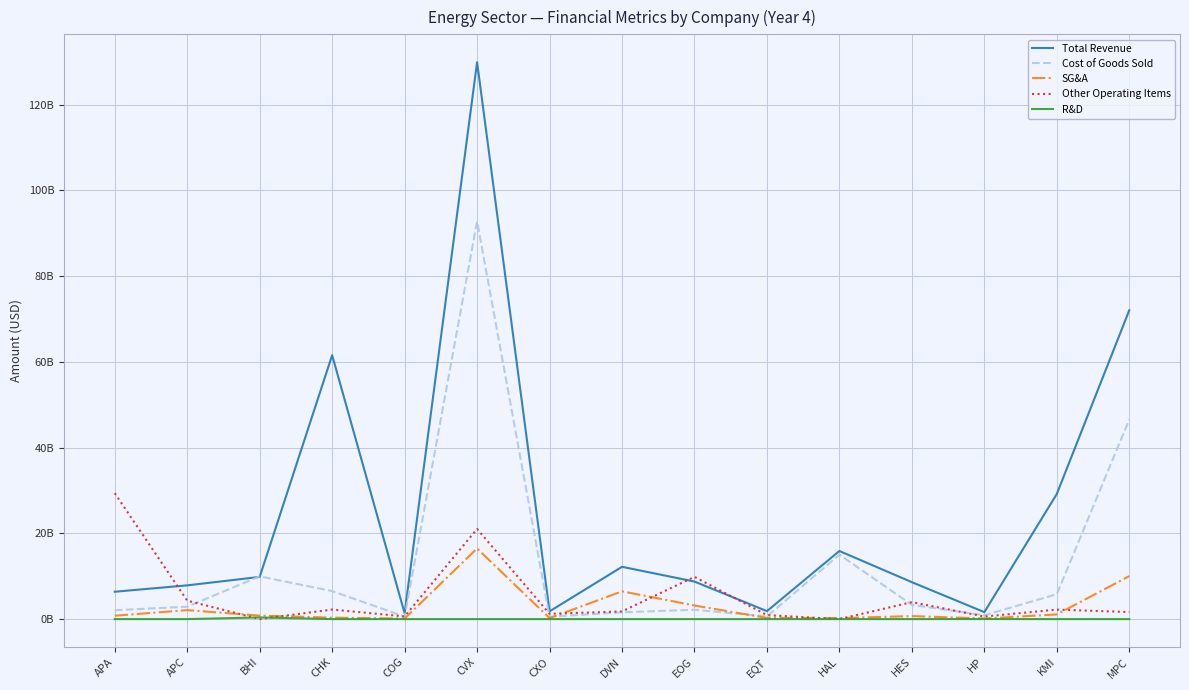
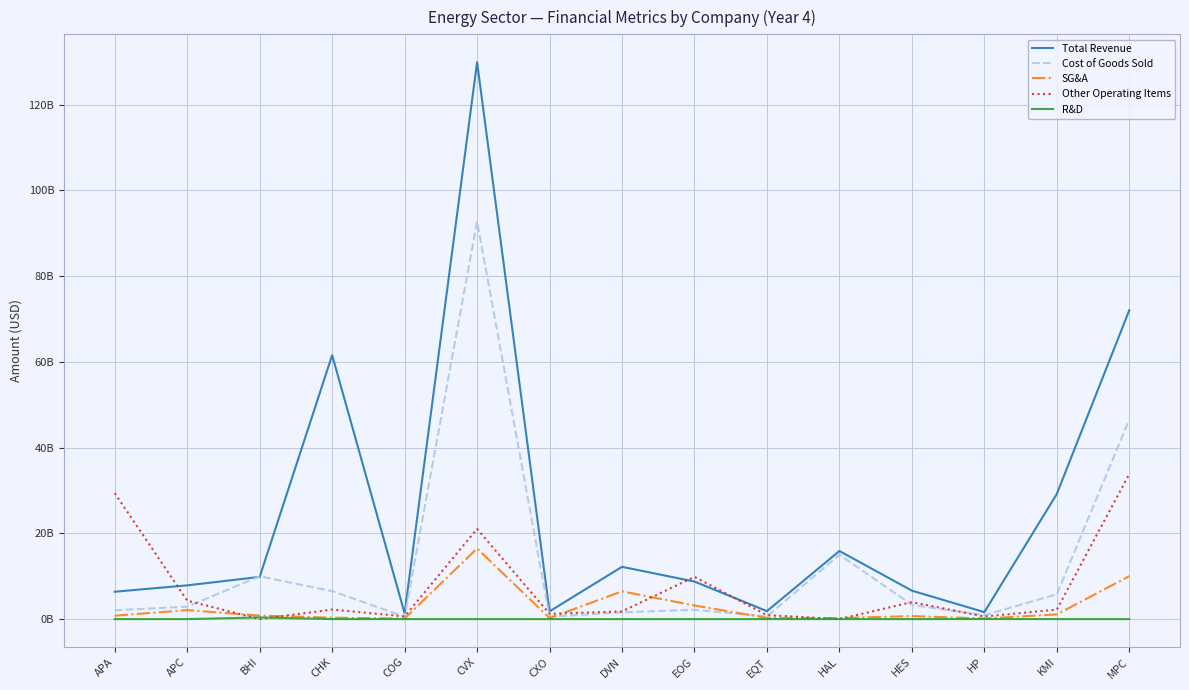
Total Revenue, HES: 9000000000 -> 7000000000
Other Operating Items, MPC: 2000000000 -> 34000000000
